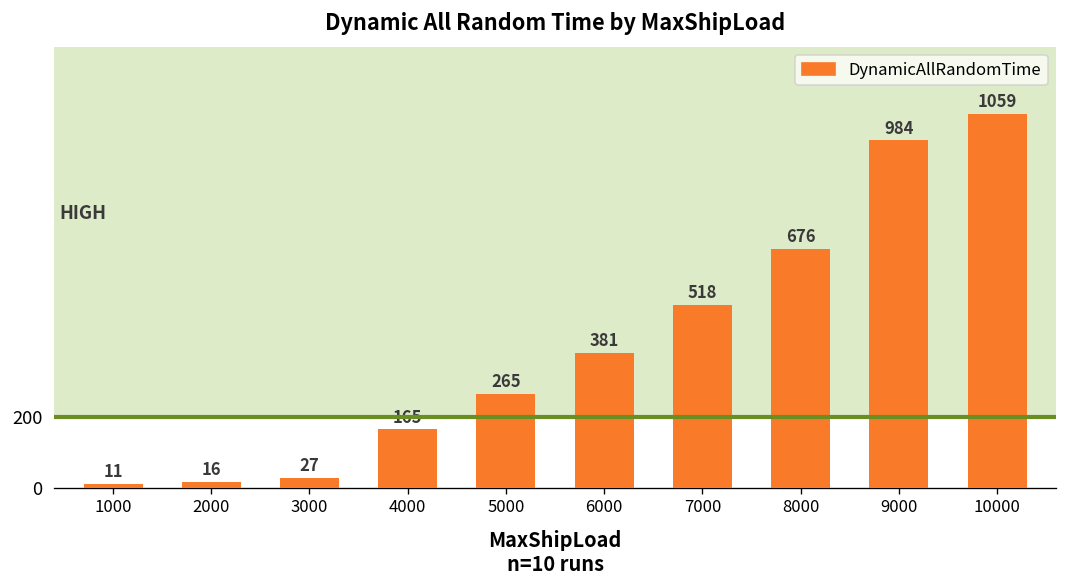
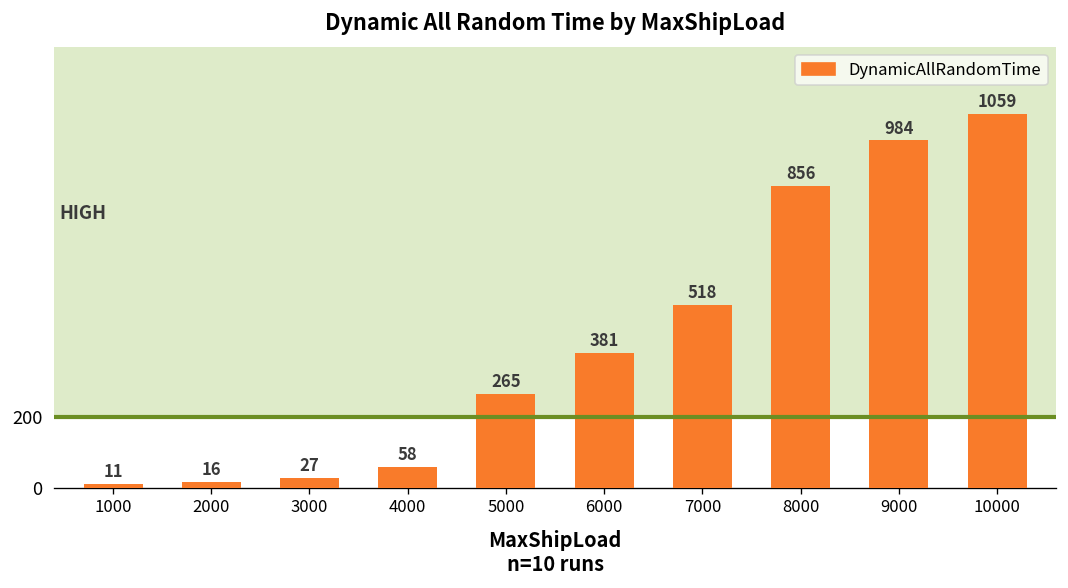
4000: 165 -> 58
8000: 676 -> 856
